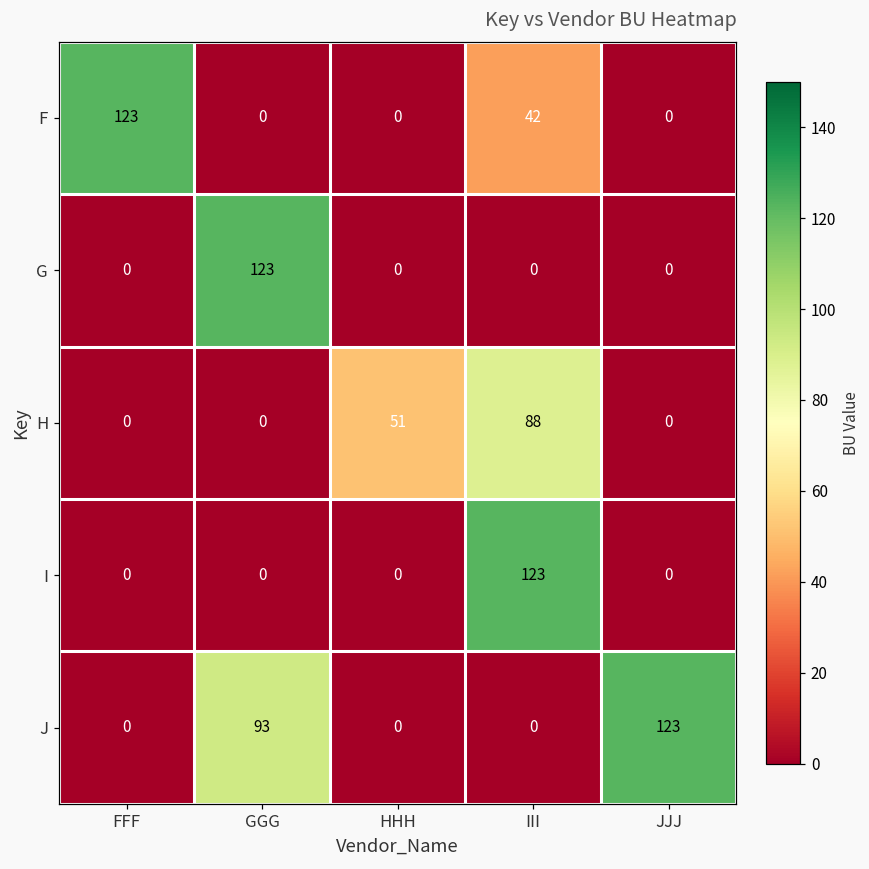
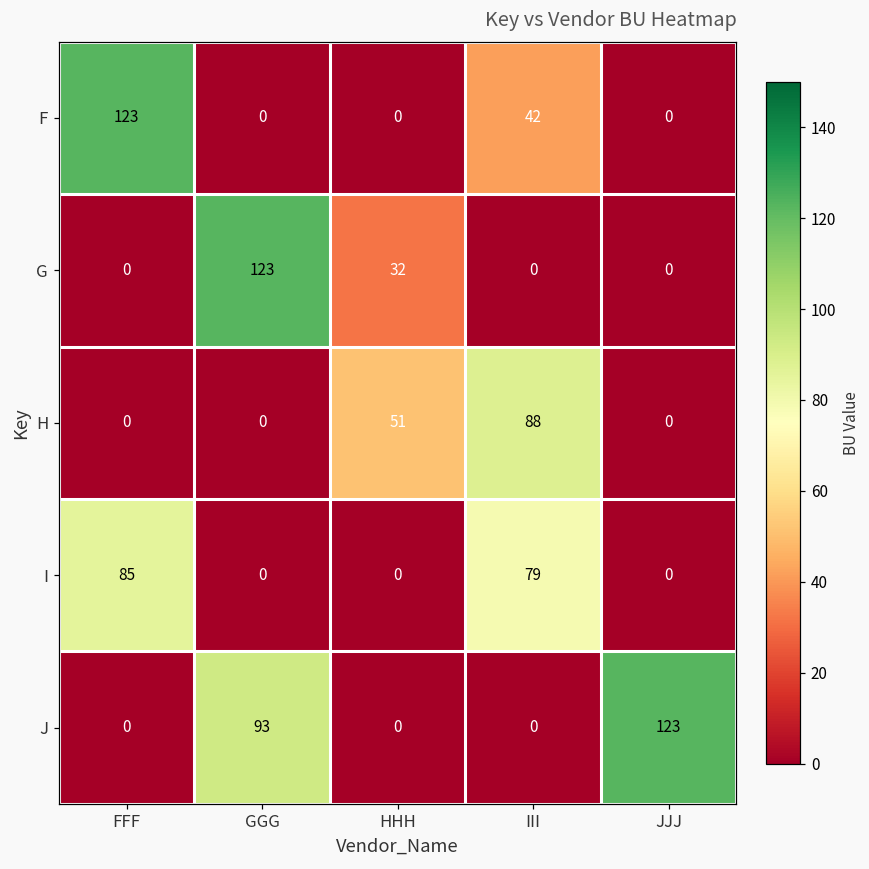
G, HHH: 0 -> 32
I, FFF: 0 -> 85
I, III: 123 -> 79
